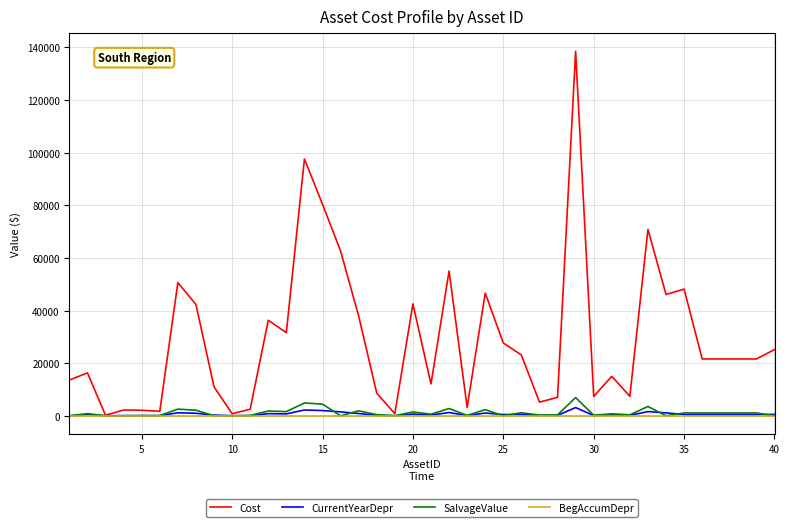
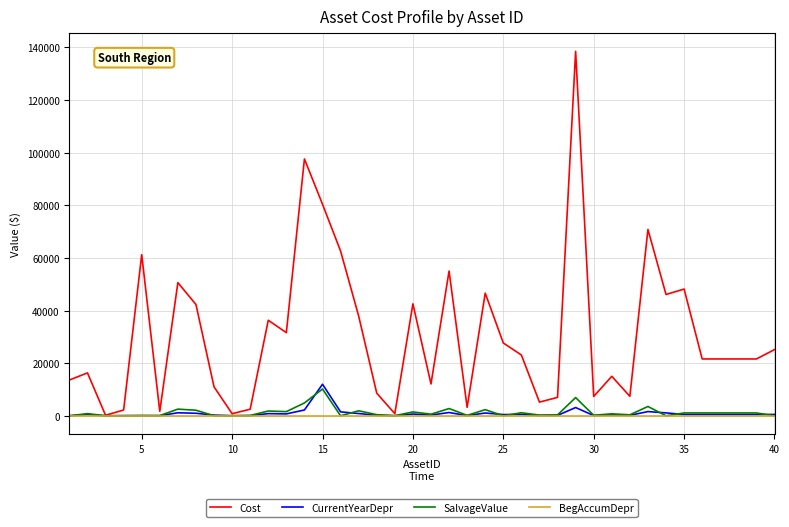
Cost, 5: 2000 -> 61000
CurrentYearDepr, 15: 2000 -> 12000
SalvageValue, 15: 4000 -> 10000
